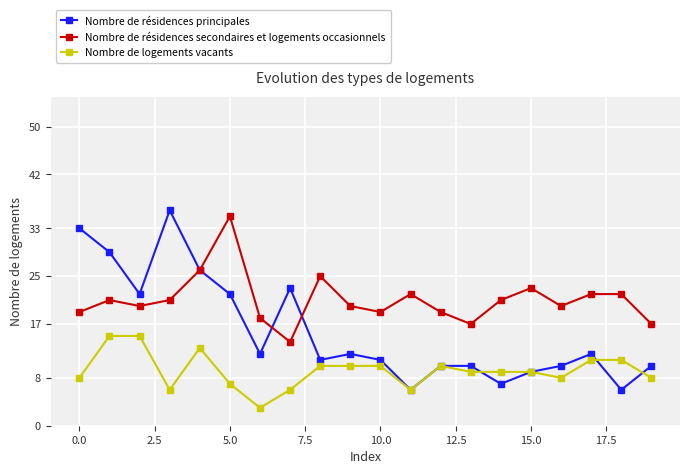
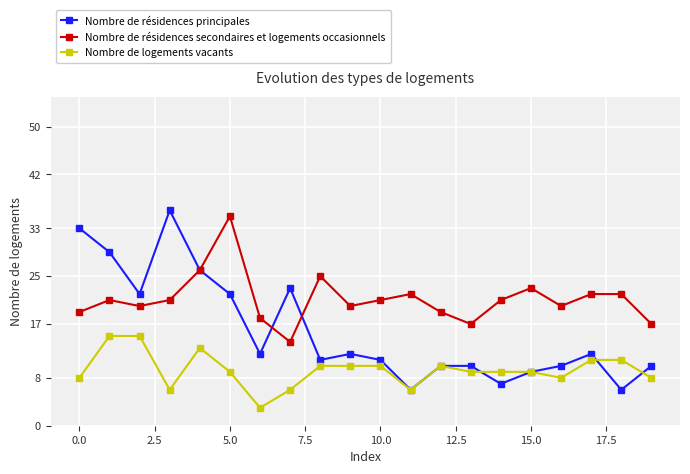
Nombre de logements vacants, 5.0: 7 -> 9
Nombre de résidences secondaires et logements occasionnels, 10.0: 19 -> 21
